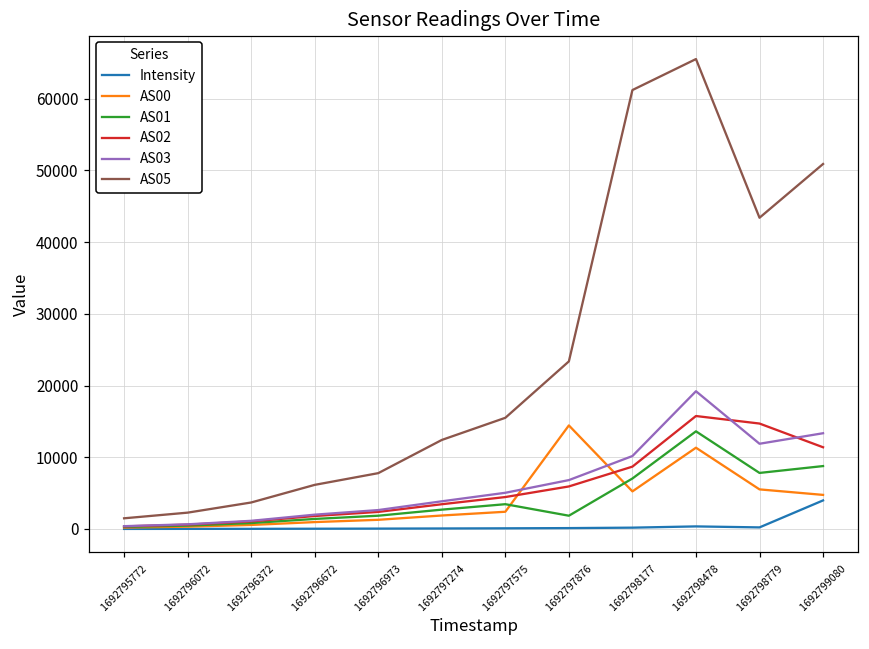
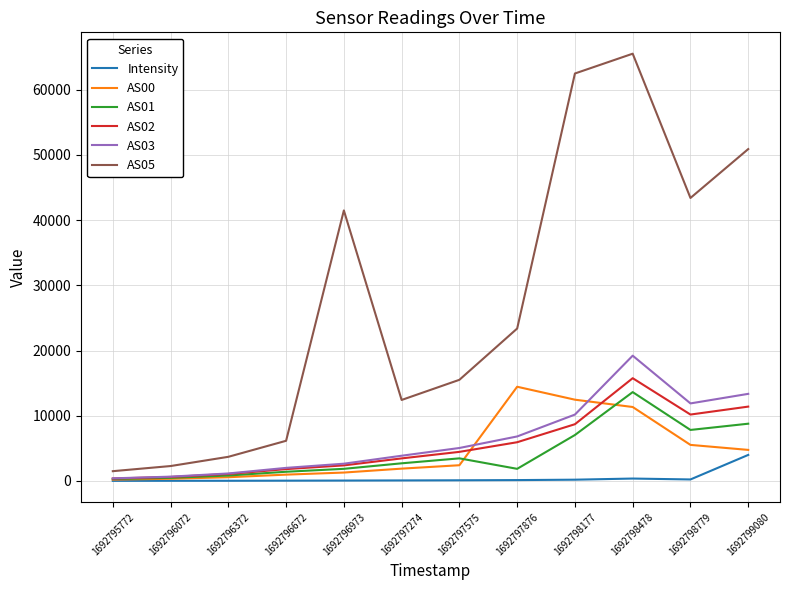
AS05, 1692796973: 8000 -> 41000
AS00, 1692798177: 5000 -> 12000
AS05, 1692798177: 61000 -> 62000
AS02, 1692798779: 15000 -> 10000
